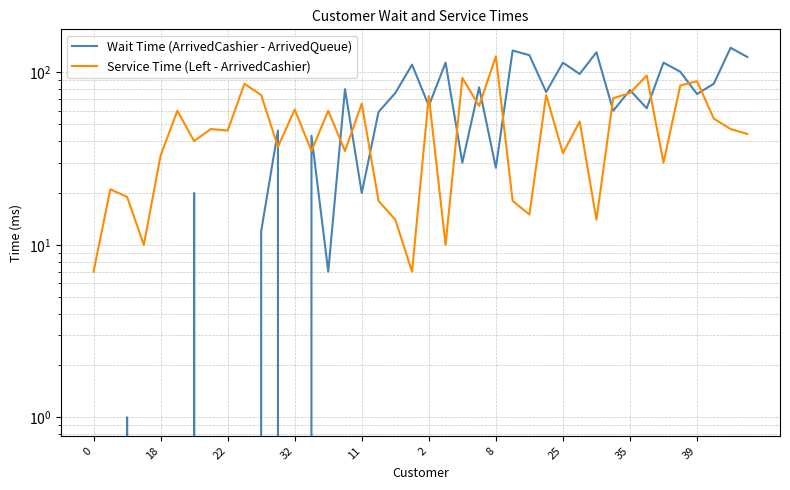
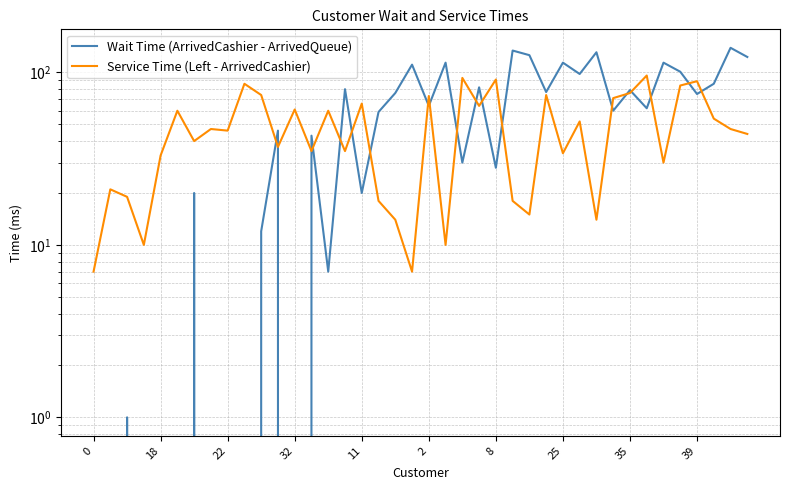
Service Time (Left - ArrivedCashier), 8: 120 -> 90
